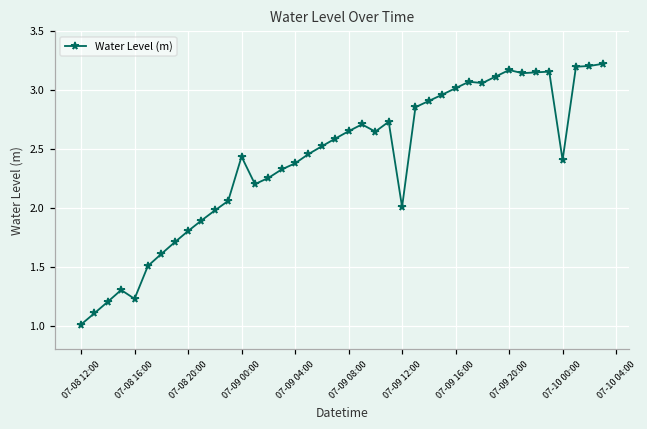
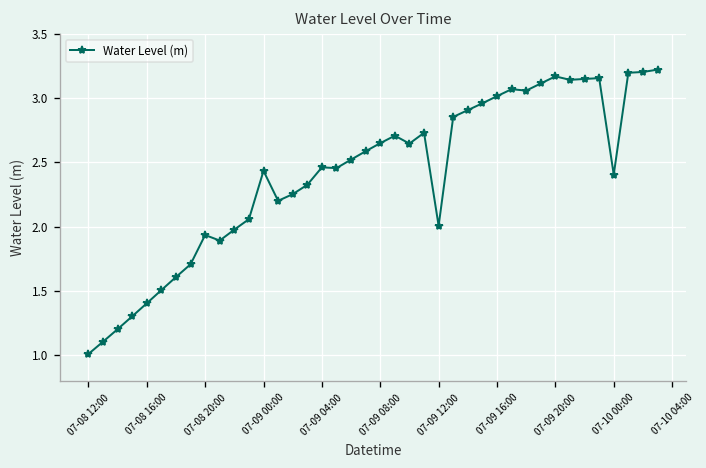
07-08 16:00: 1.23 -> 1.40
07-08 20:00: 1.80 -> 1.93
07-09 04:00: 2.38 -> 2.46
